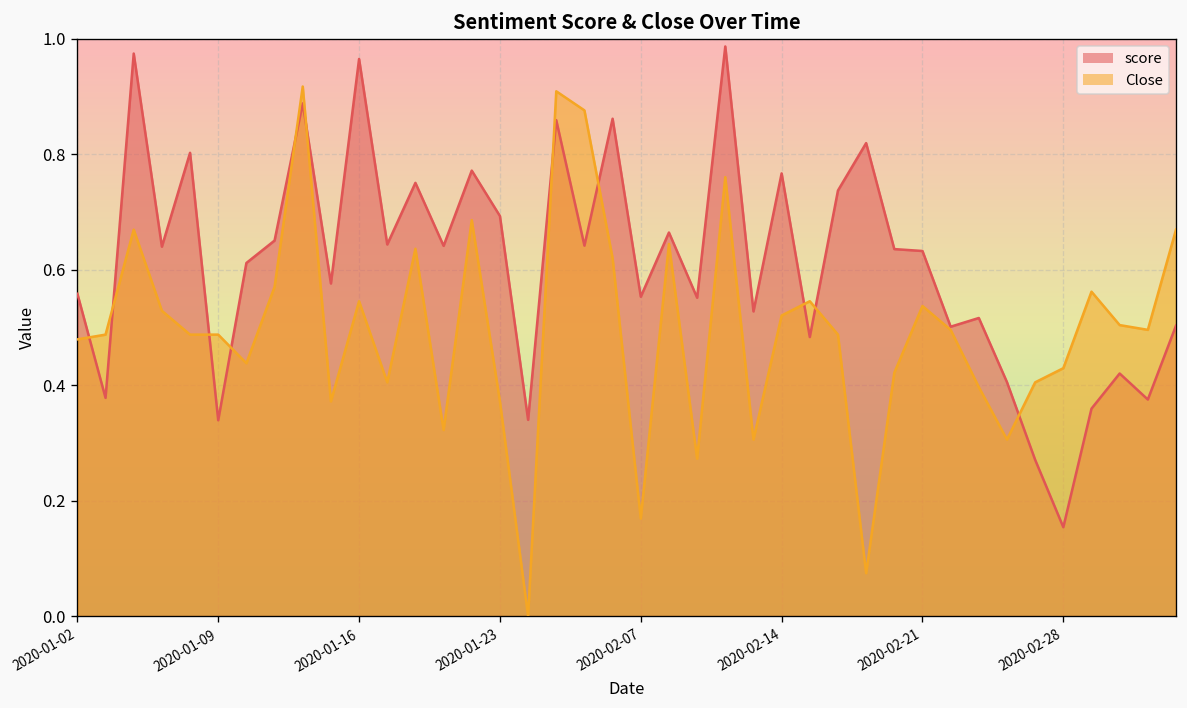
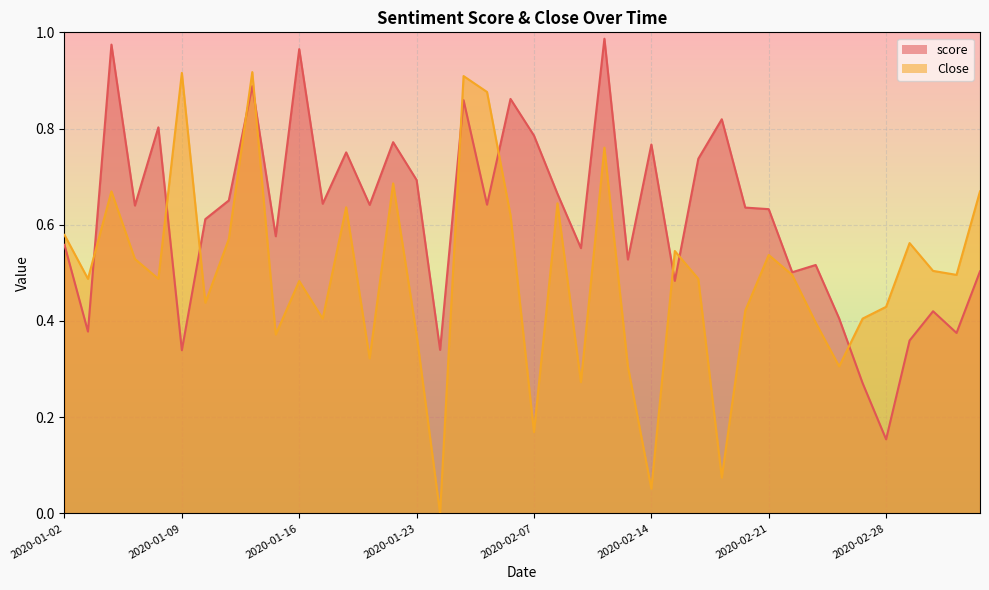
Close, 2020-01-02: 0.48 -> 0.58
Close, 2020-01-09: 0.49 -> 0.92
Close, 2020-01-16: 0.55 -> 0.48
score, 2020-02-07: 0.55 -> 0.79
Close, 2020-02-14: 0.52 -> 0.05
